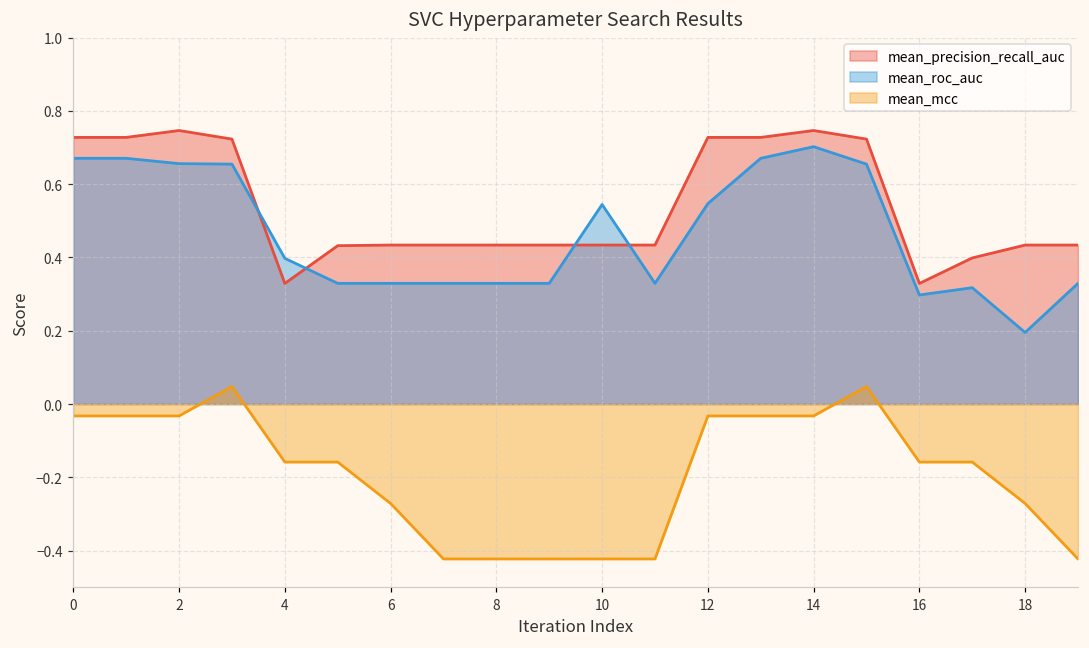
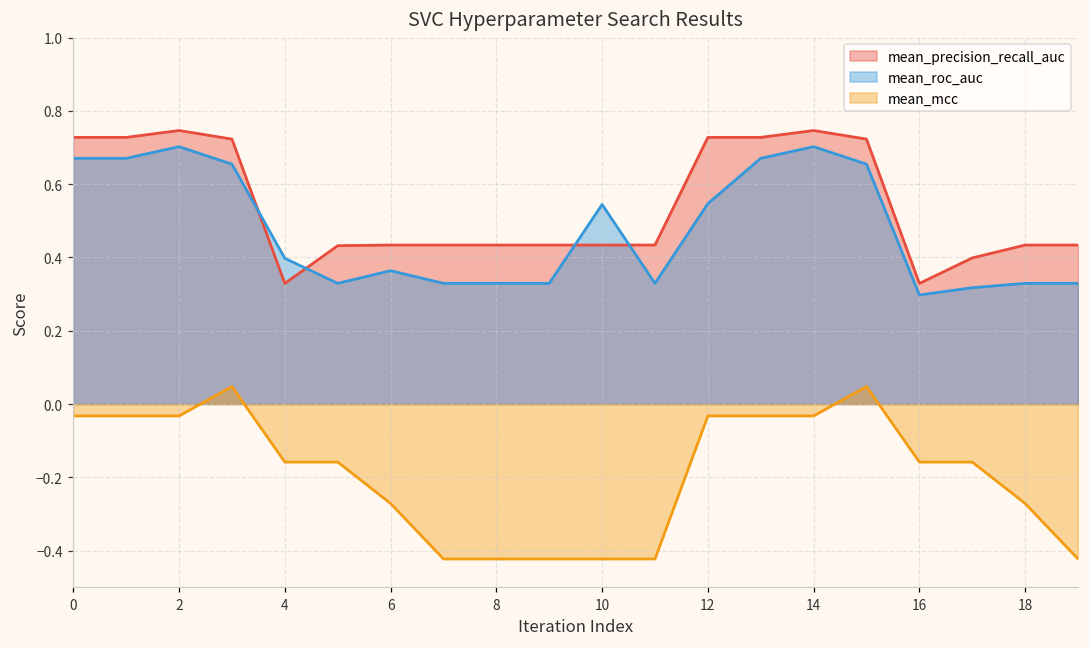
mean_roc_auc, 2: 0.66 -> 0.70
mean_roc_auc, 6: 0.33 -> 0.36
mean_roc_auc, 18: 0.20 -> 0.33
